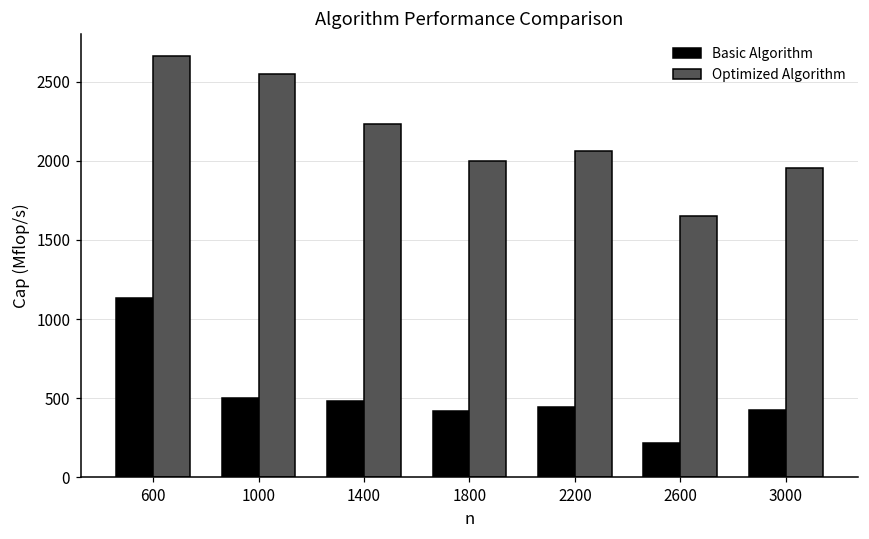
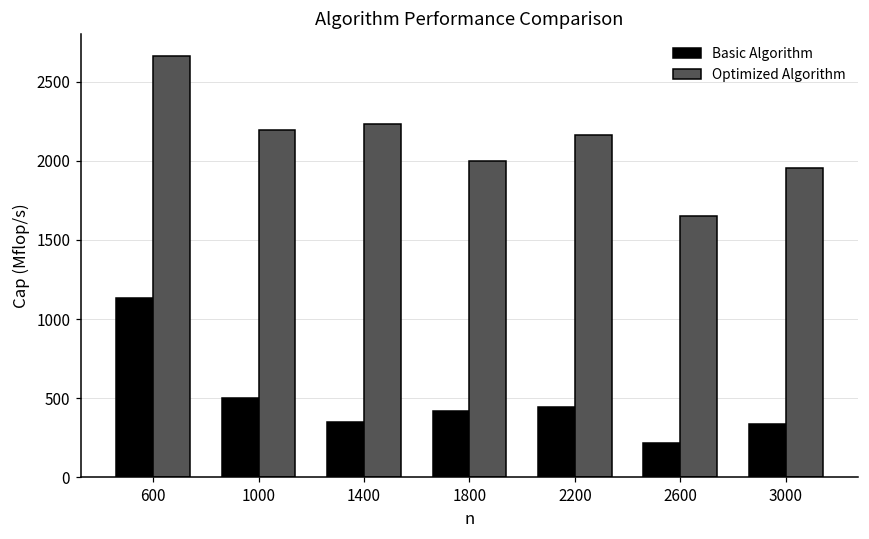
Optimized Algorithm, 1000: 2550 -> 2190
Basic Algorithm, 1400: 480 -> 350
Optimized Algorithm, 2200: 2060 -> 2170
Basic Algorithm, 3000: 420 -> 340
